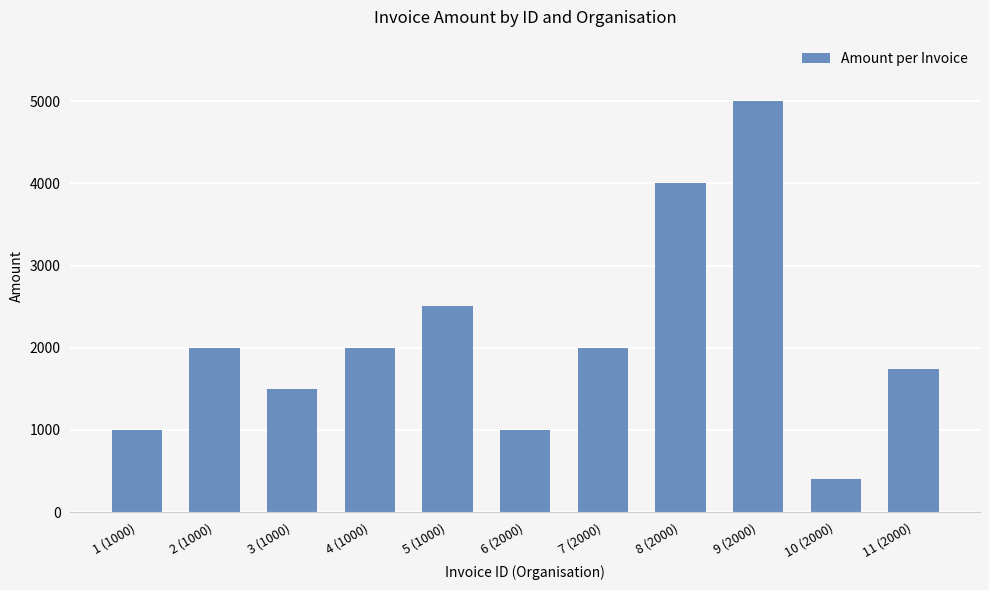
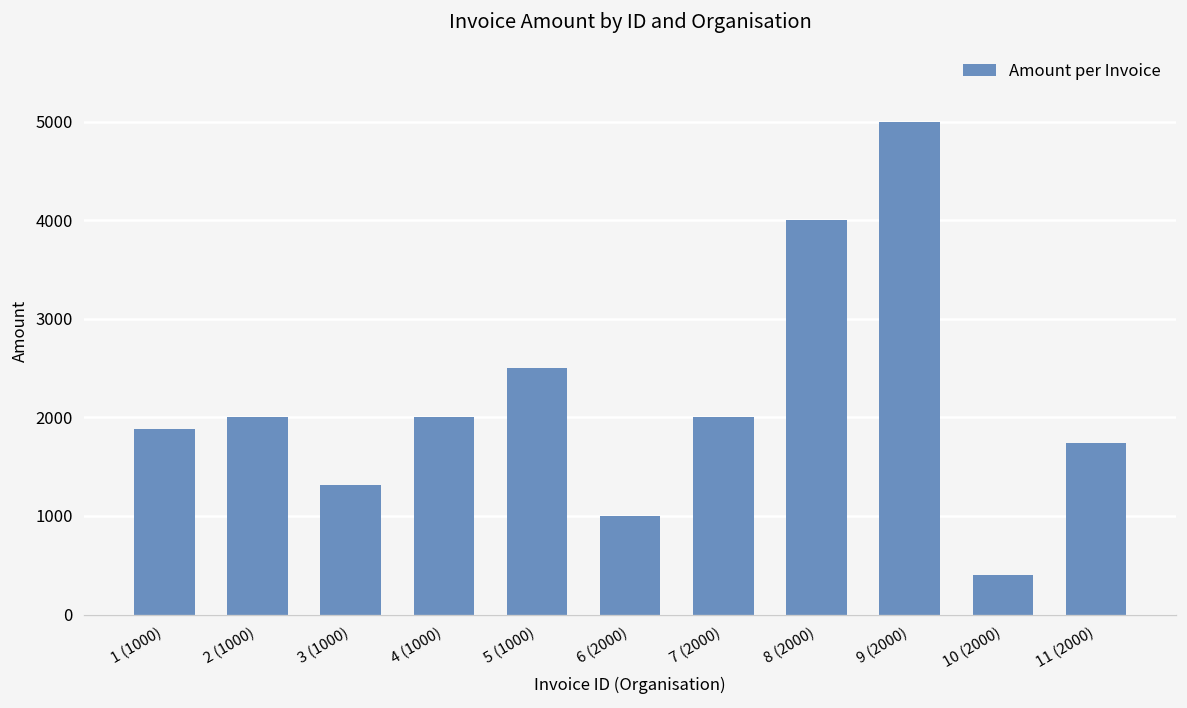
1 (1000): 1000 -> 1900
3 (1000): 1500 -> 1300
